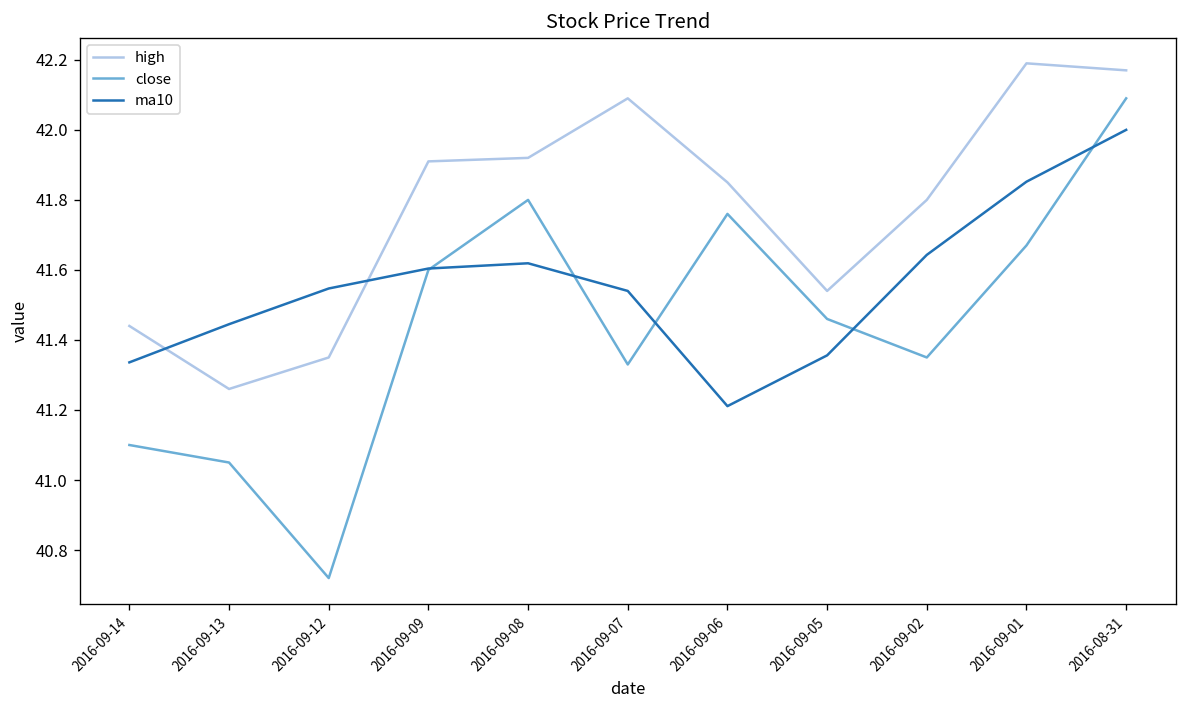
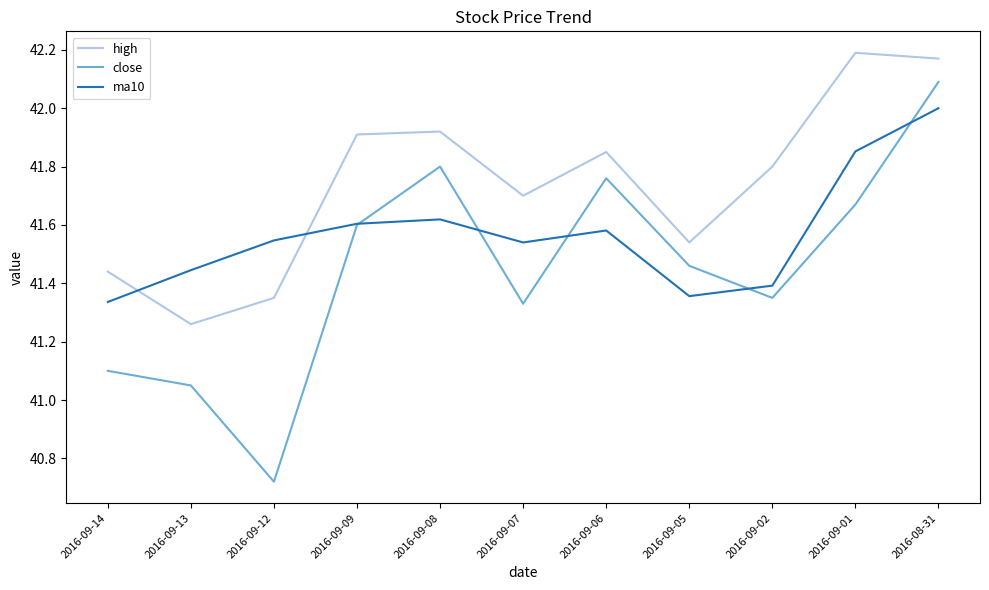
high, 2016-09-07: 42.09 -> 41.70
ma10, 2016-09-06: 41.21 -> 41.58
ma10, 2016-09-02: 41.64 -> 41.39
